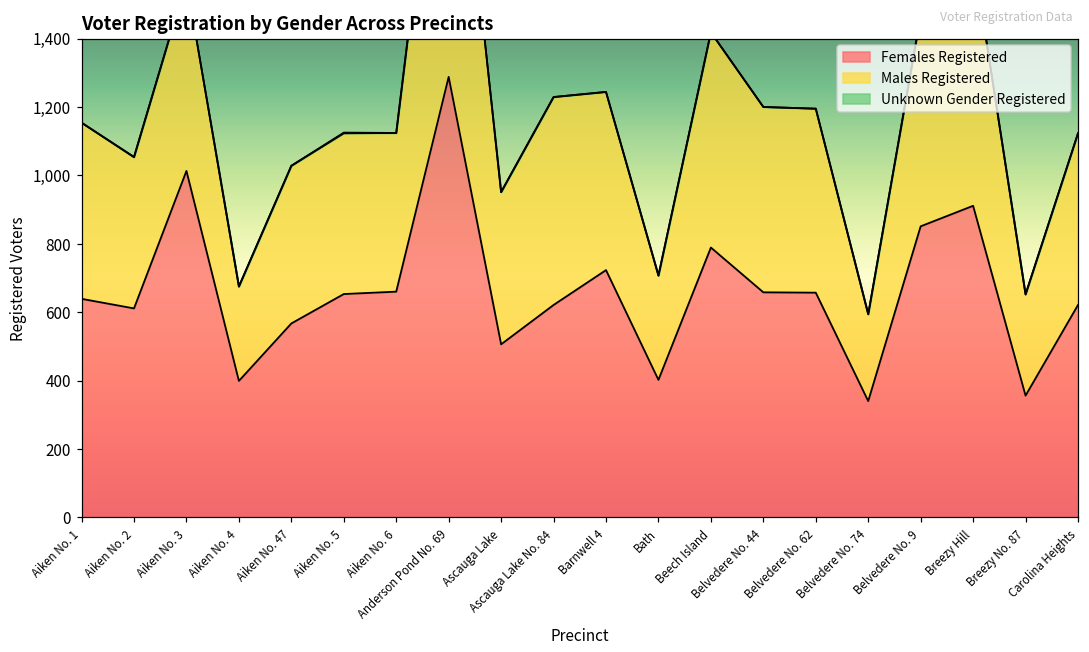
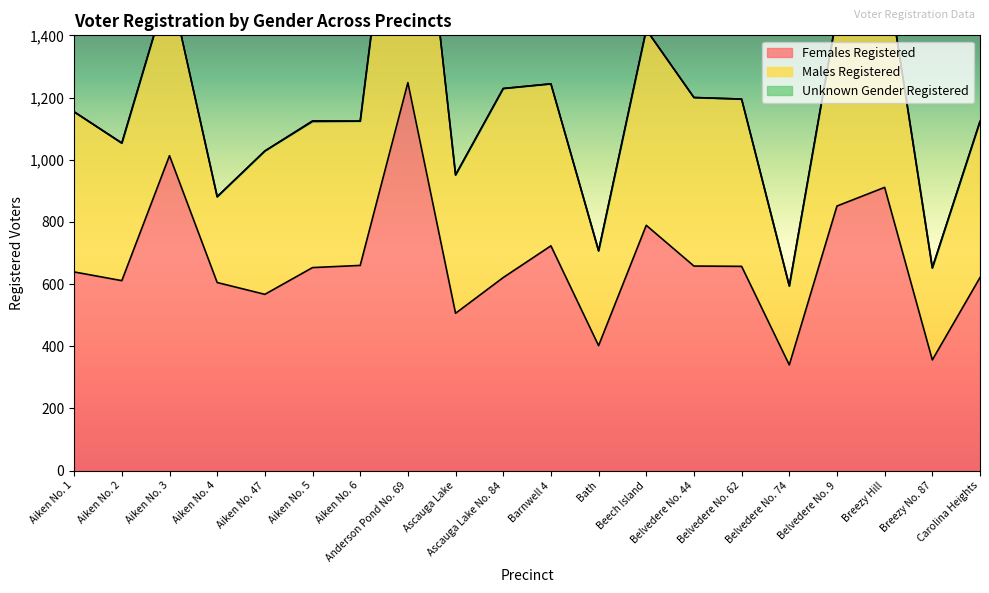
Females Registered, Aiken No. 4: 400 -> 610
Females Registered, Anderson Pond No. 69: 1,290 -> 1,250
